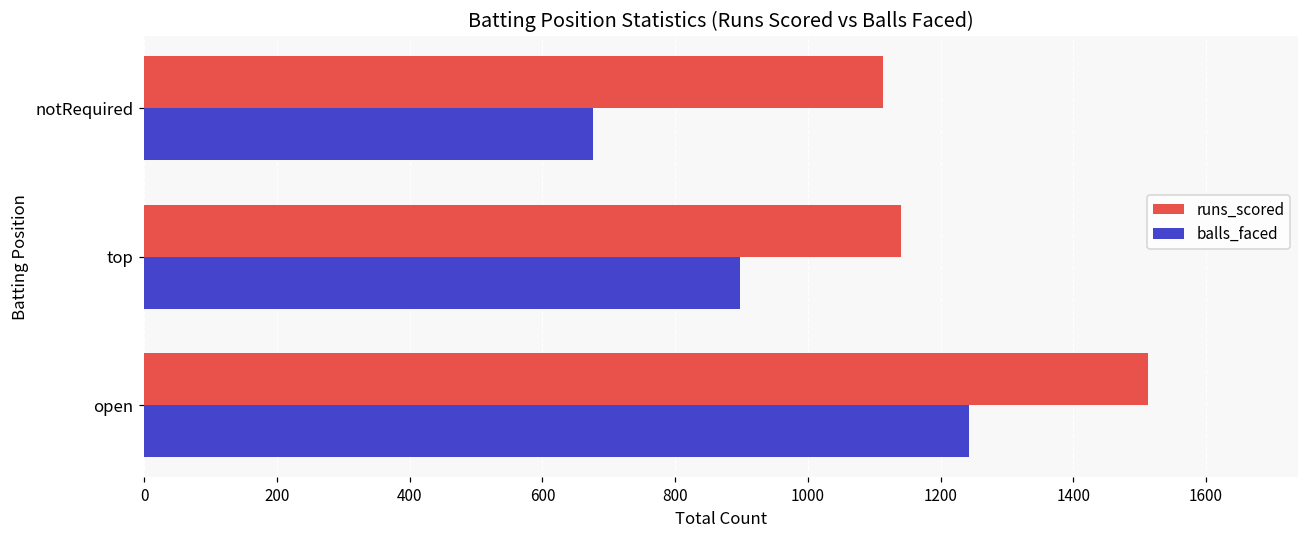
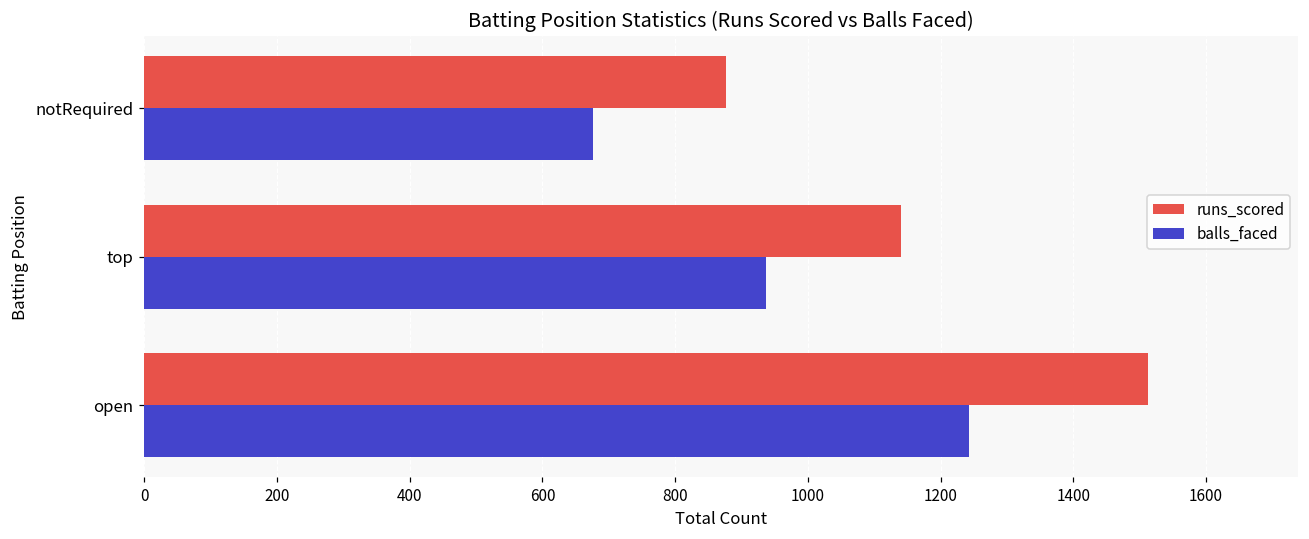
runs_scored, notRequired: 1110 -> 880
balls_faced, top: 900 -> 940
